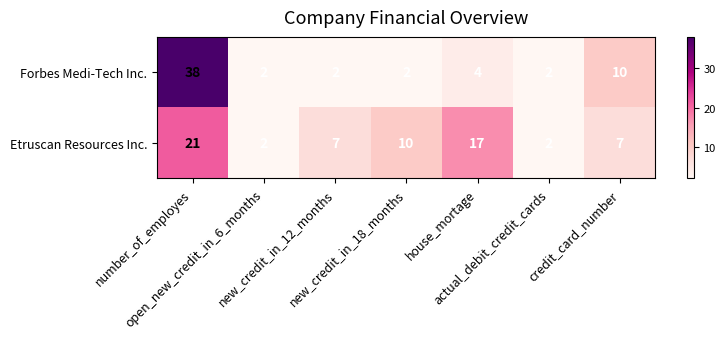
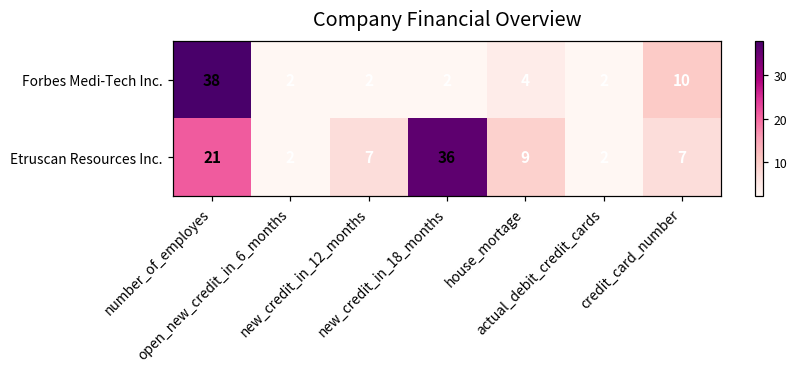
Etruscan Resources Inc., new_credit_in_18_months: 10 -> 36
Etruscan Resources Inc., house_mortage: 17 -> 9
